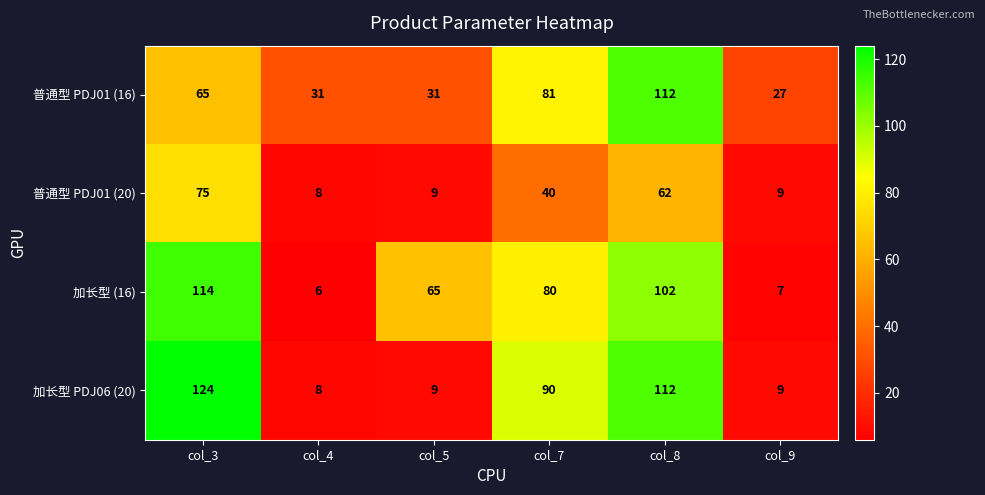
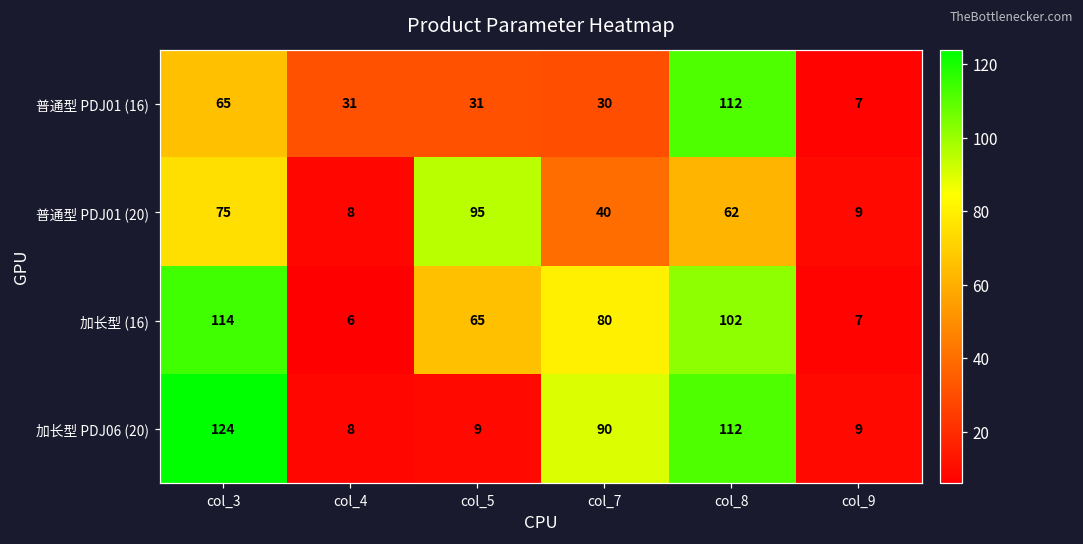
普通型 PDJ01 (16), col_7: 81 -> 30
普通型 PDJ01 (16), col_9: 27 -> 7
普通型 PDJ01 (20), col_5: 9 -> 95
